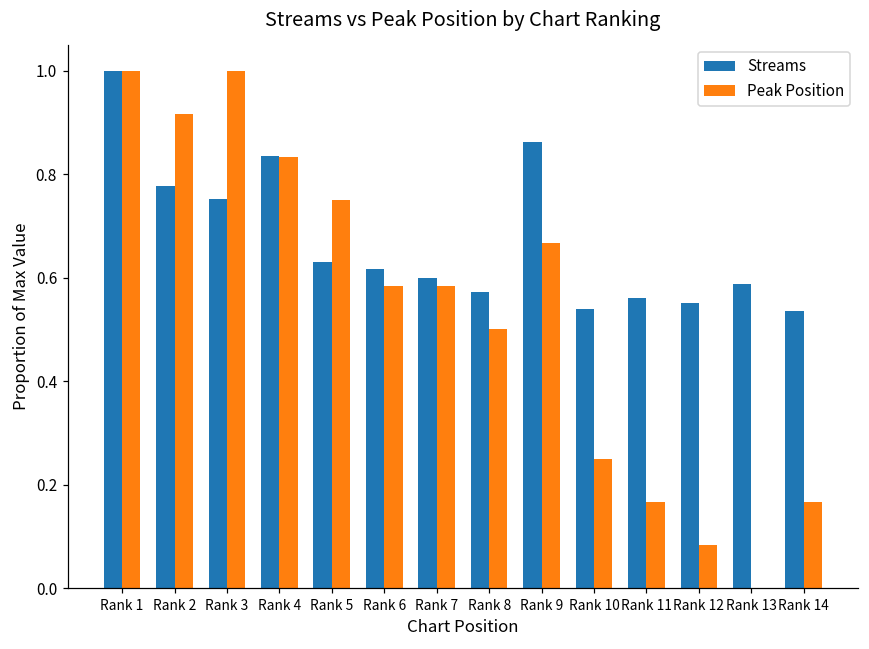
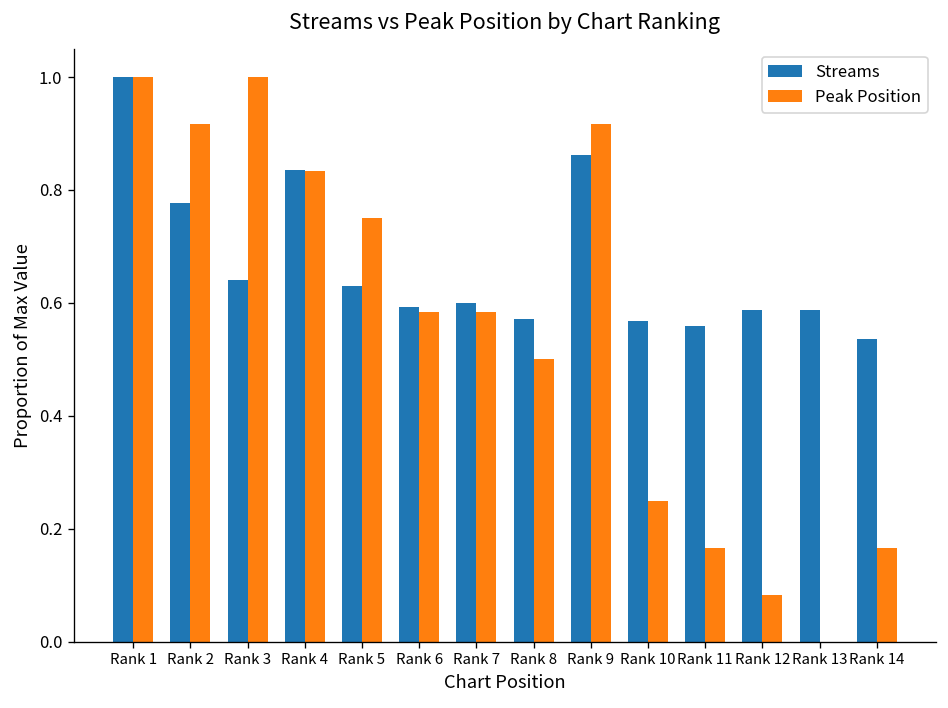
Streams, Rank 3: 0.75 -> 0.64
Streams, Rank 6: 0.62 -> 0.59
Peak Position, Rank 9: 0.67 -> 0.92
Streams, Rank 10: 0.54 -> 0.57
Streams, Rank 12: 0.55 -> 0.59
